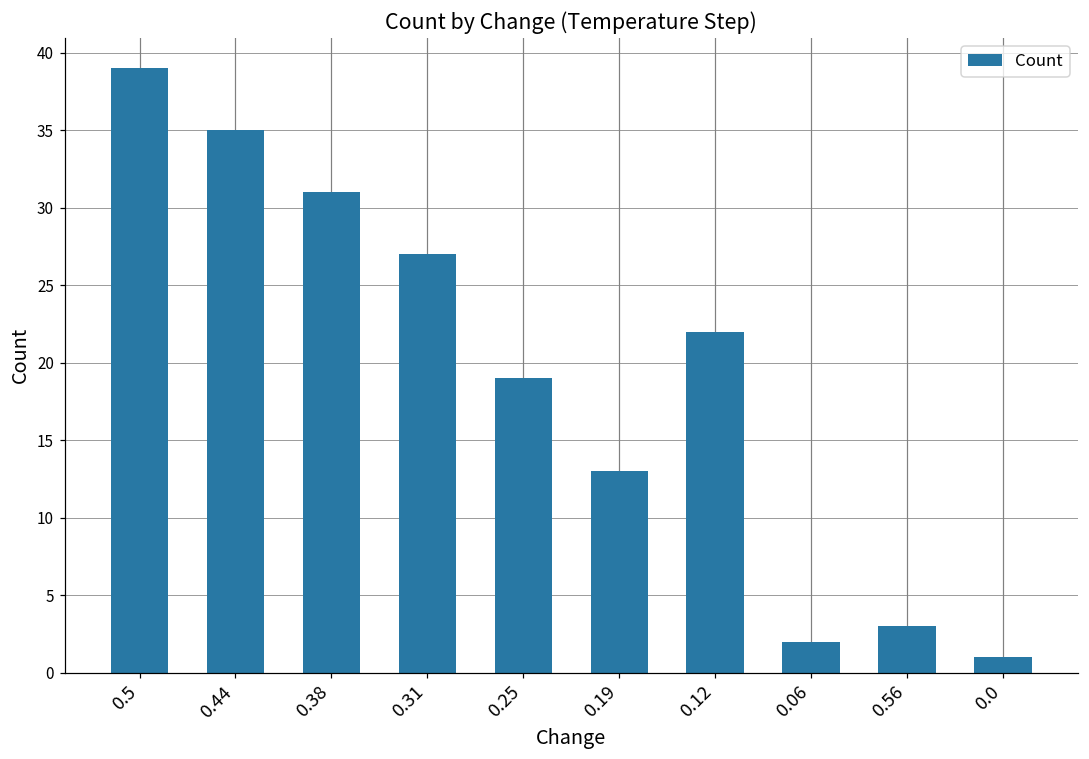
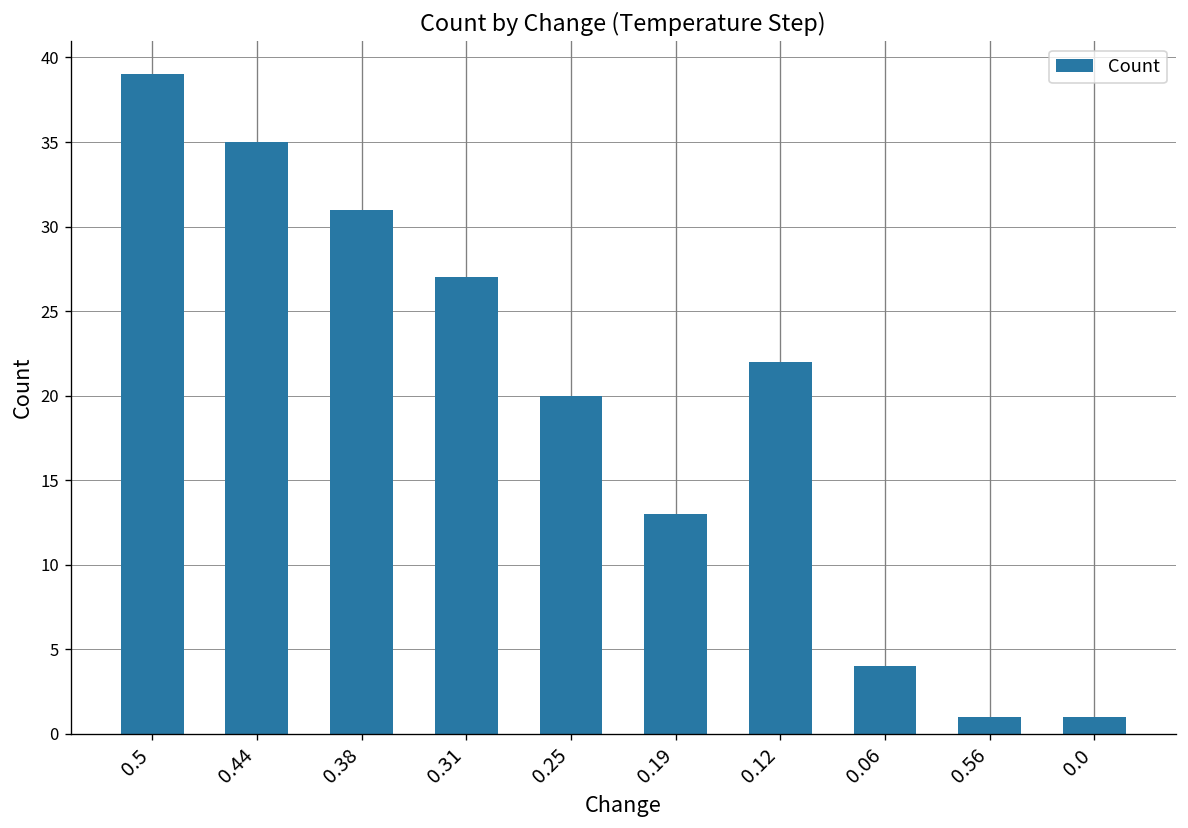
0.25: 19 -> 20
0.06: 2 -> 4
0.56: 3 -> 1
